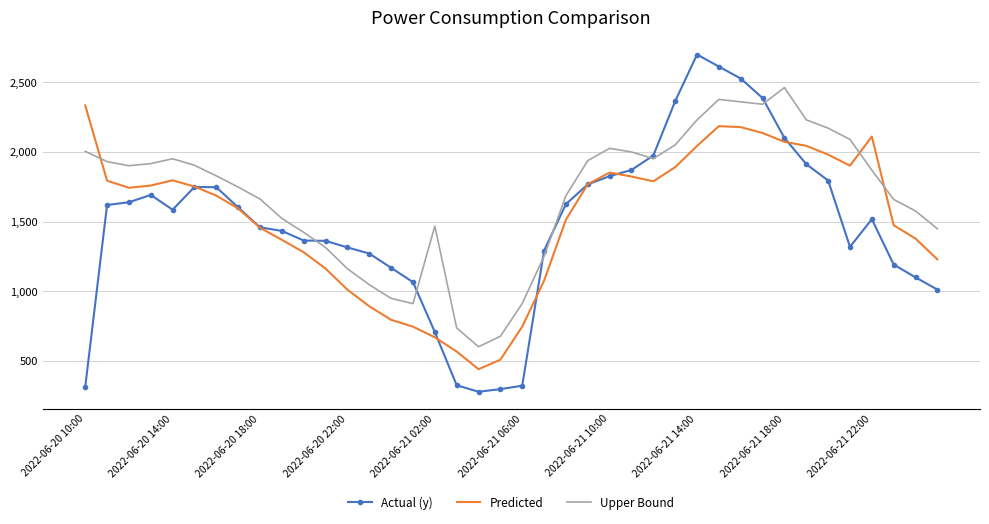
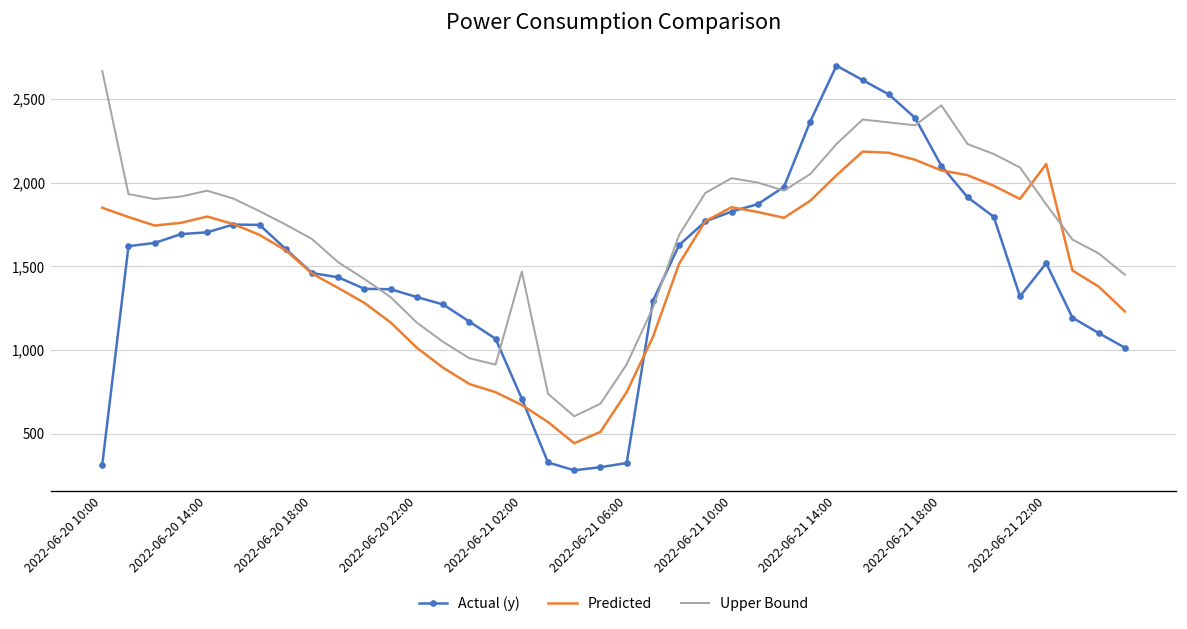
Predicted, 2022-06-20 10:00: 2,330 -> 1,850
Upper Bound, 2022-06-20 10:00: 2,010 -> 2,670
Actual (y), 2022-06-20 14:00: 1,590 -> 1,700
